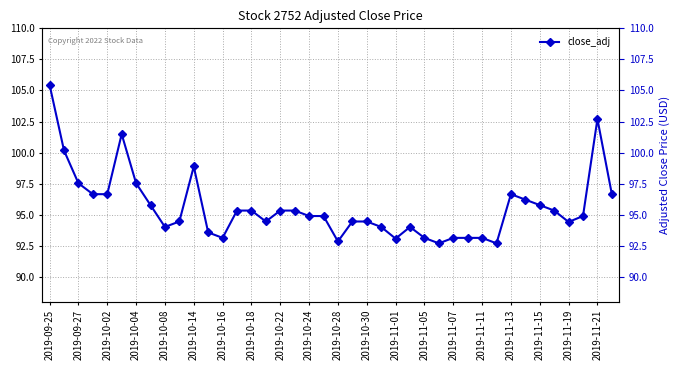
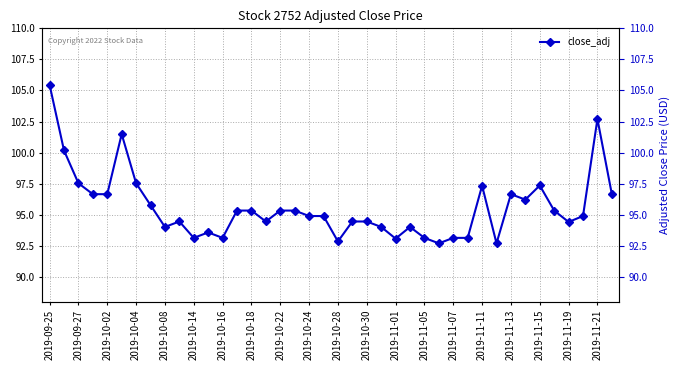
2019-10-14: 98.9 -> 93.1
2019-11-11: 93.1 -> 97.3
2019-11-15: 95.8 -> 97.4
